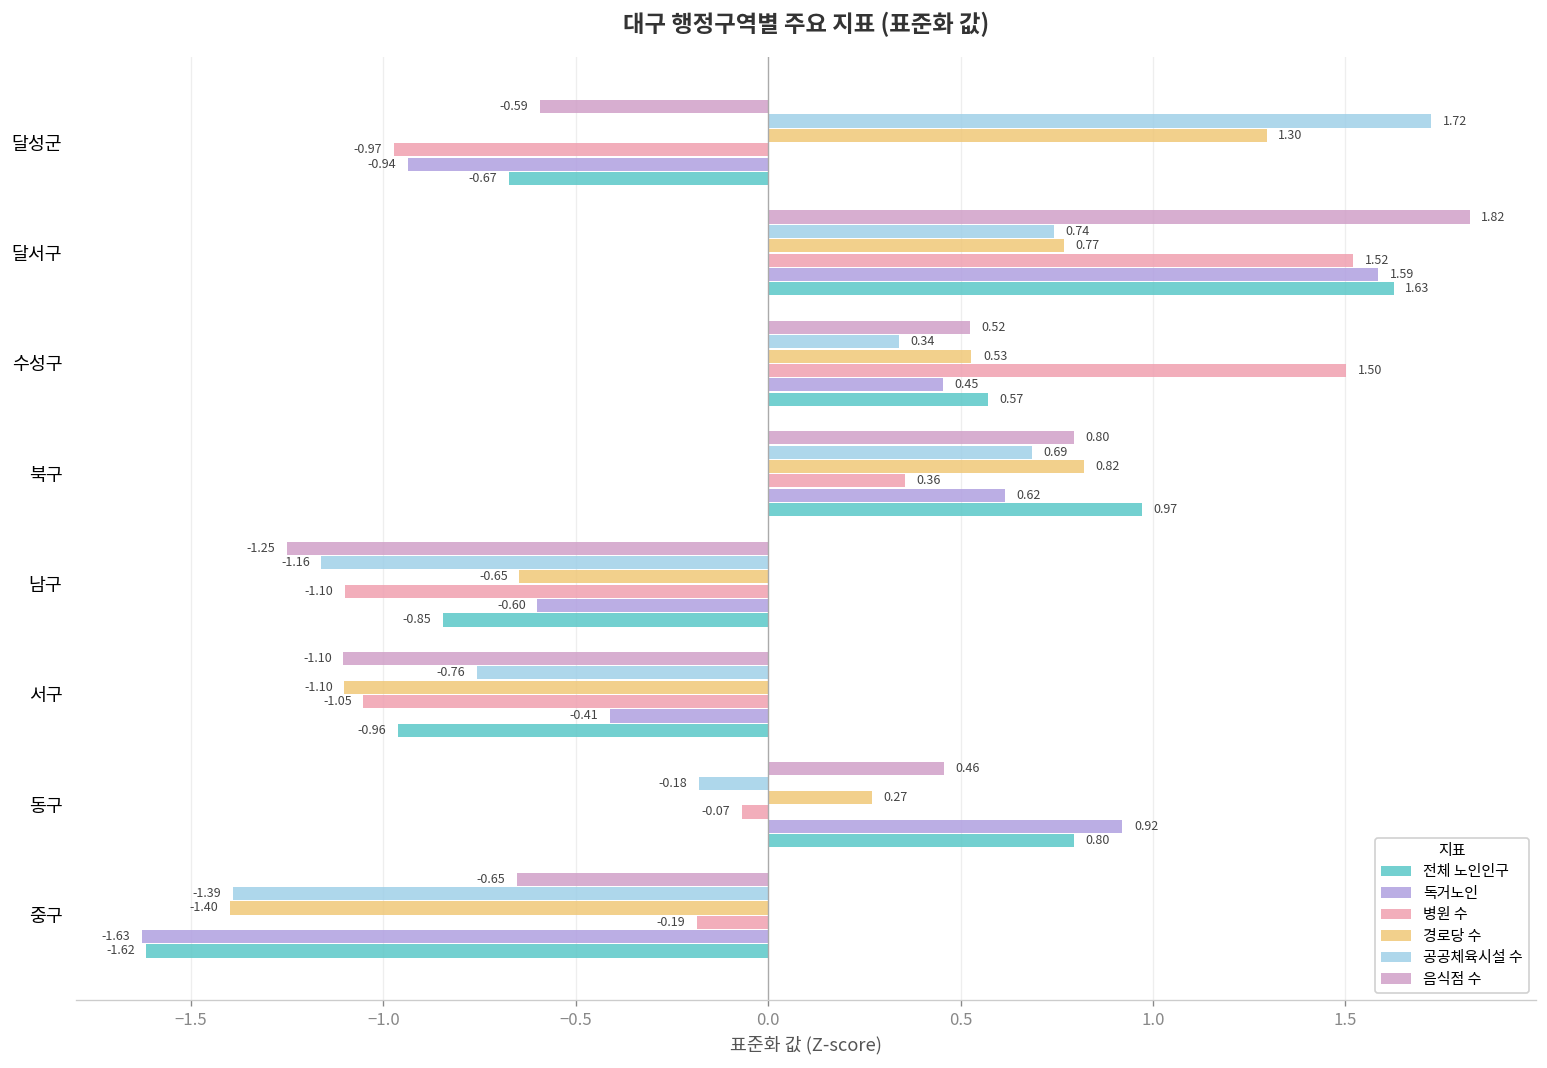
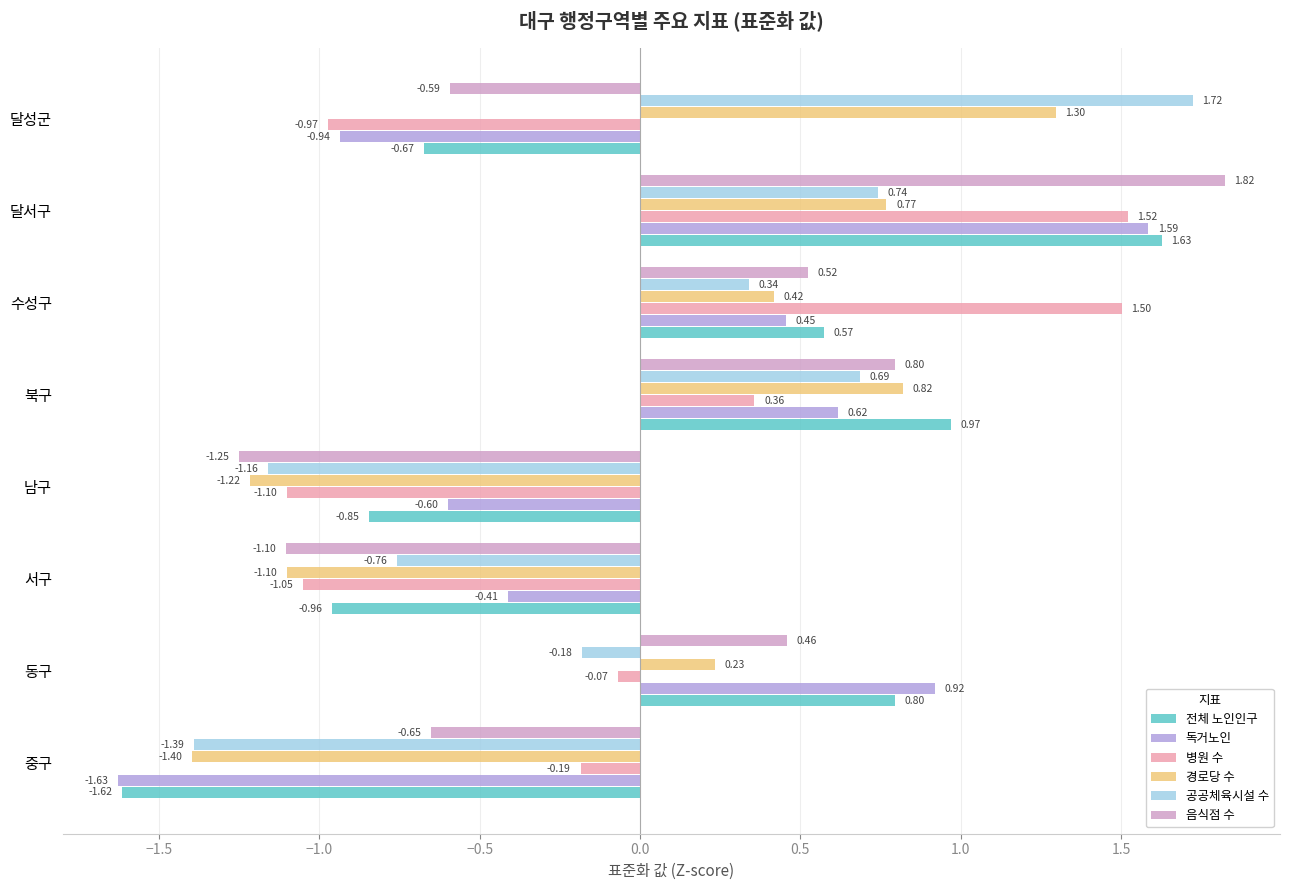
경로당 수, 수성구: 0.53 -> 0.42
경로당 수, 남구: -0.65 -> -1.22
경로당 수, 동구: 0.27 -> 0.23
